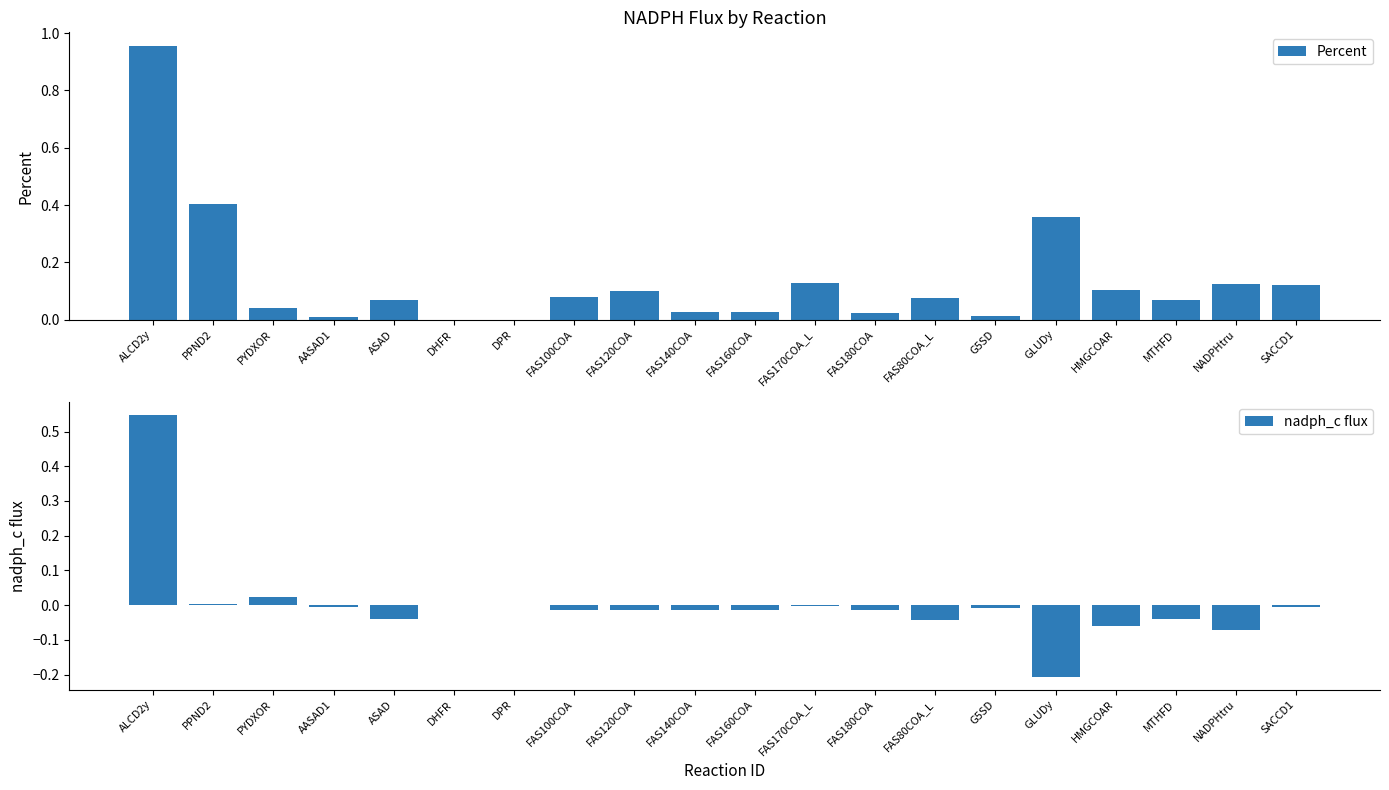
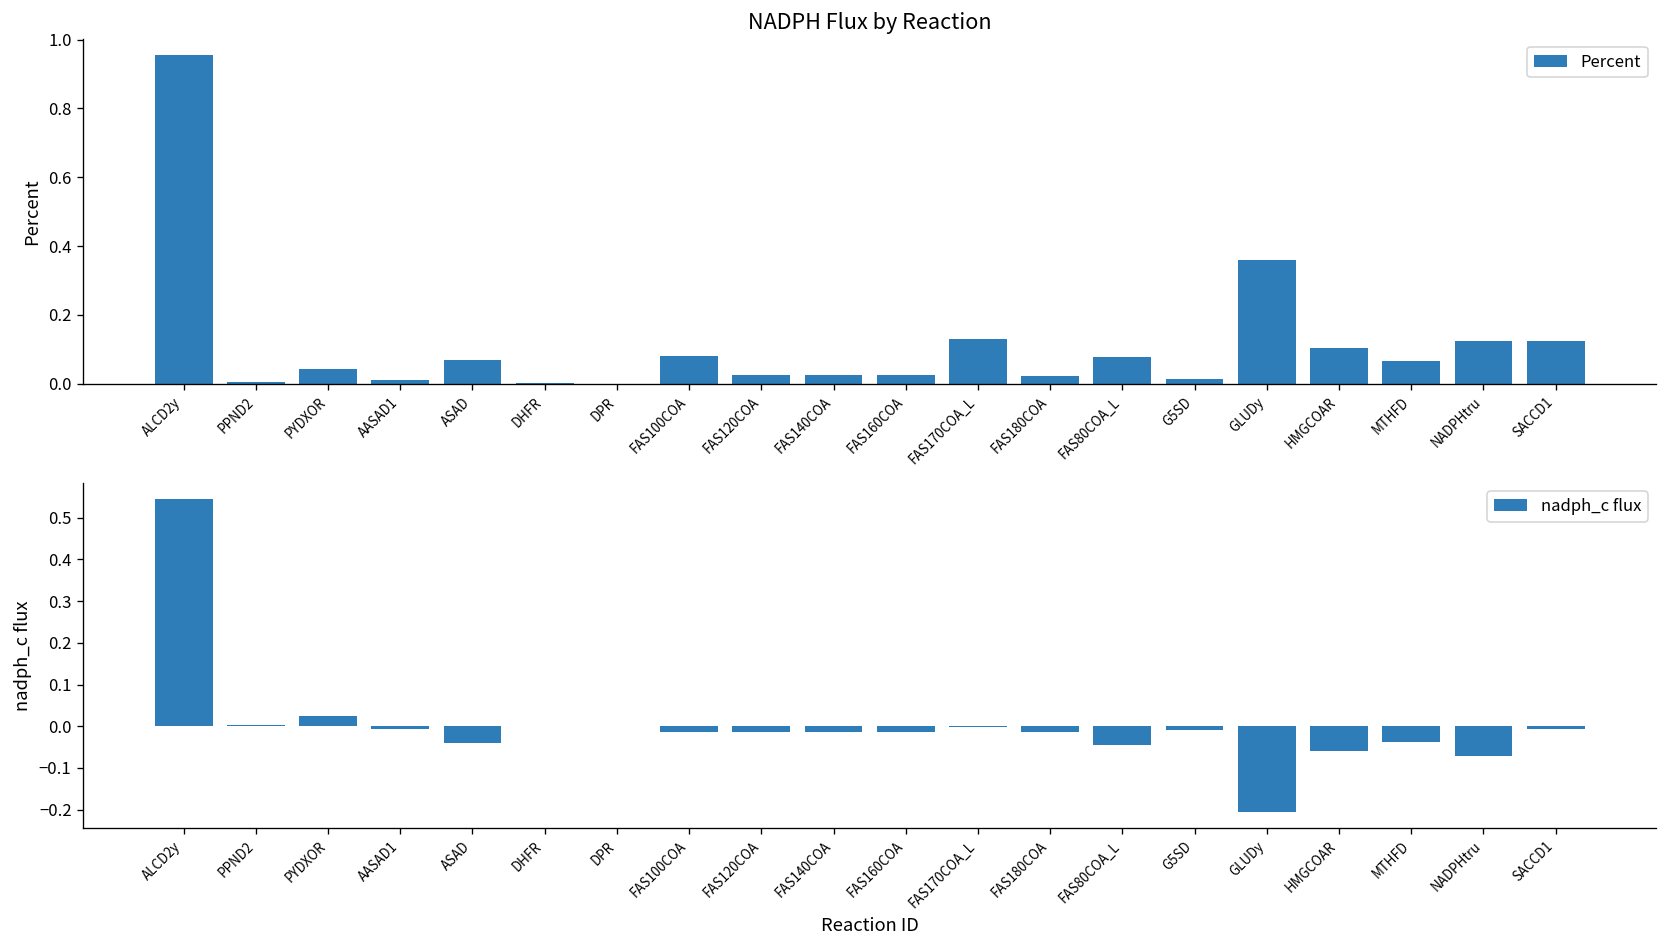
NADPH Flux by Reaction, PPND2: 0.40 -> 0.00
NADPH Flux by Reaction, FAS120COA: 0.10 -> 0.03
